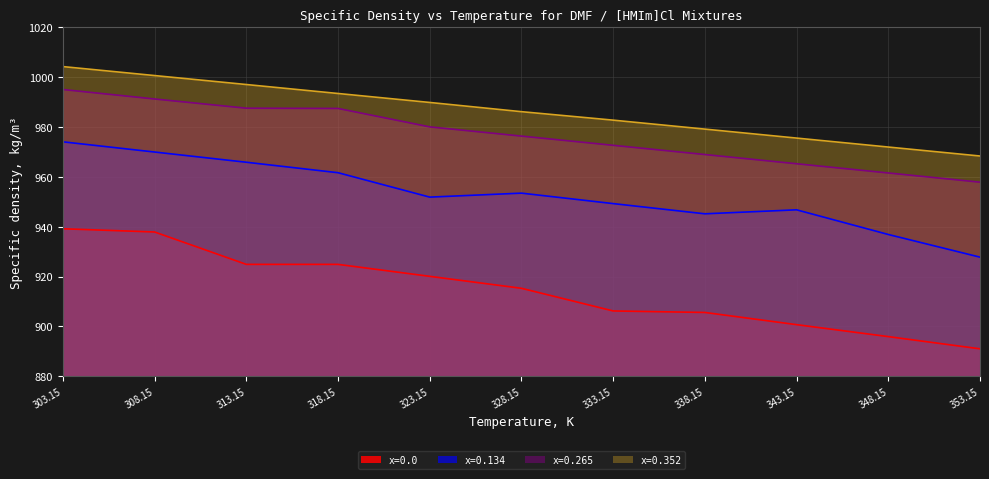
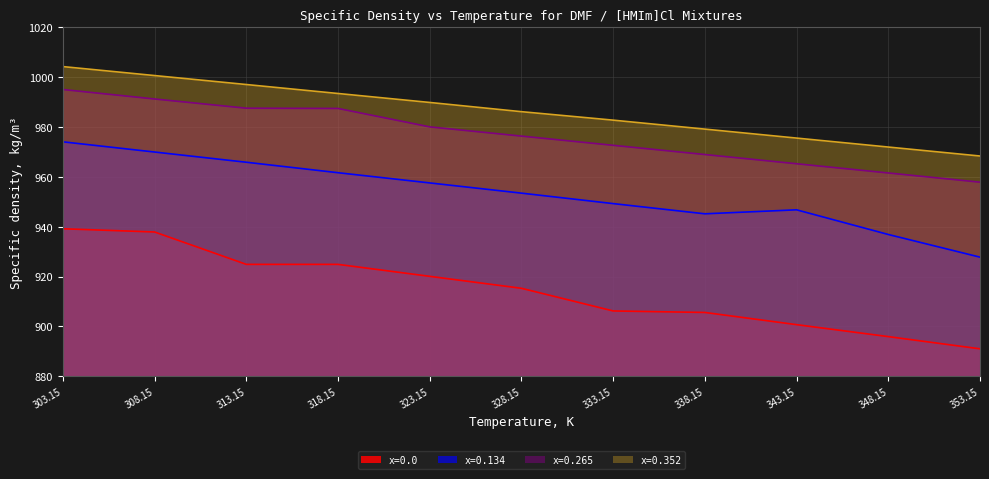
x=0.134, 323.15: 952 -> 958
